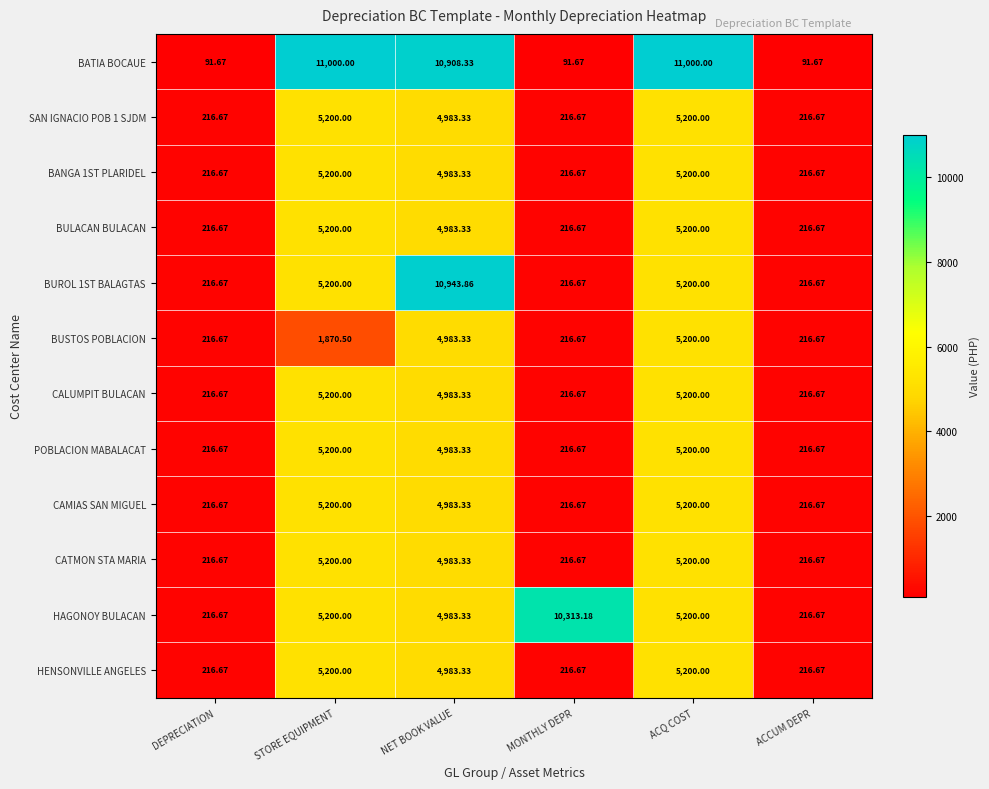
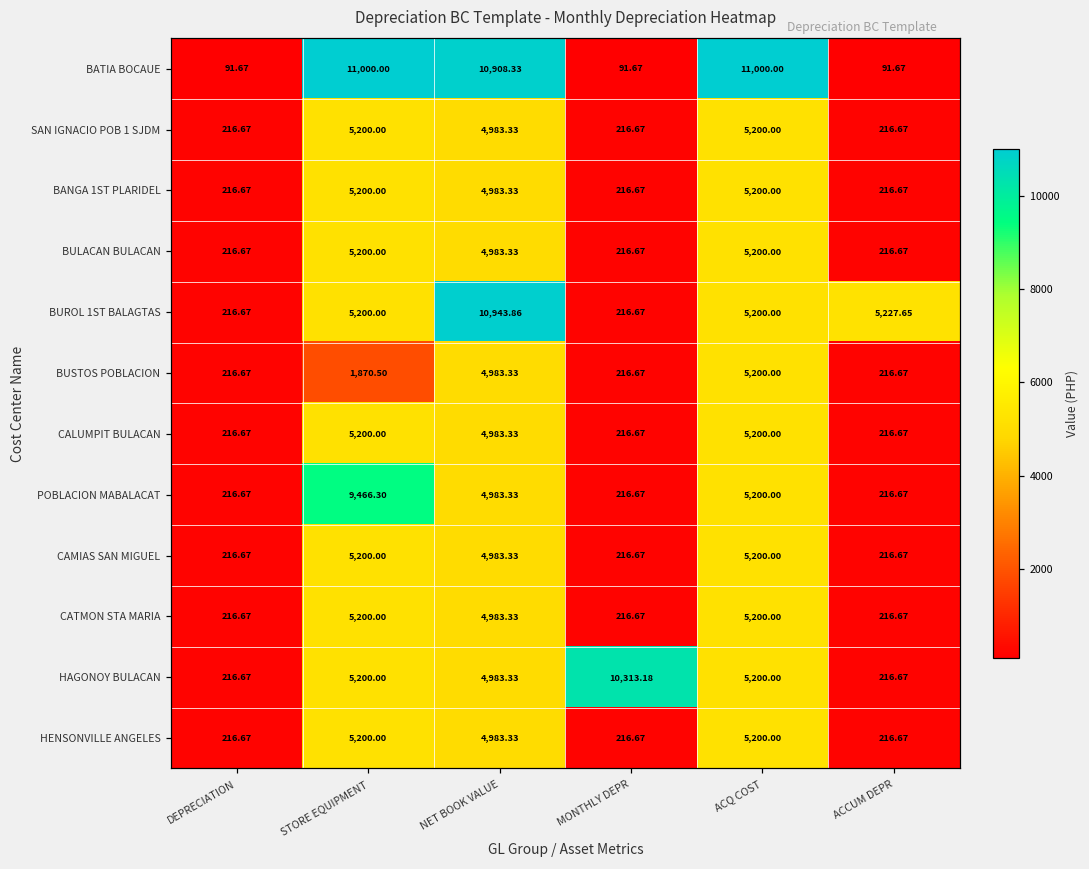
BUROL 1ST BALAGTAS, ACCUM DEPR: 216.67 -> 5,227.65
POBLACION MABALACAT, STORE EQUIPMENT: 5,200.00 -> 9,466.30
